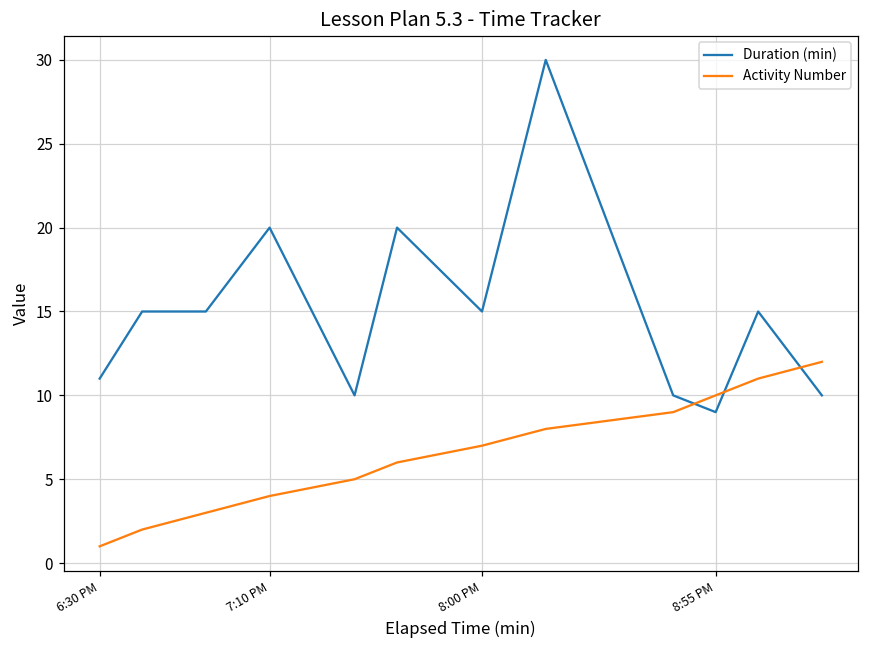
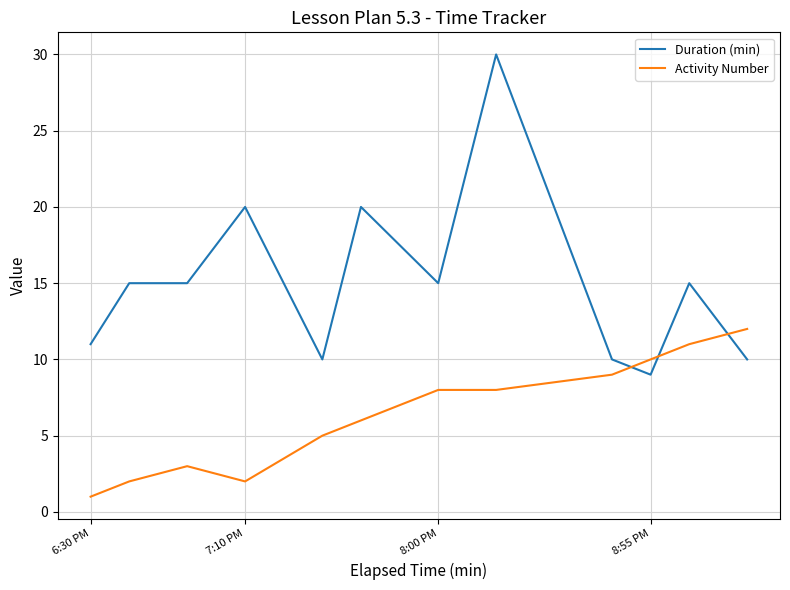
Activity Number, 7:10 PM: 4 -> 2
Activity Number, 8:00 PM: 7 -> 8
